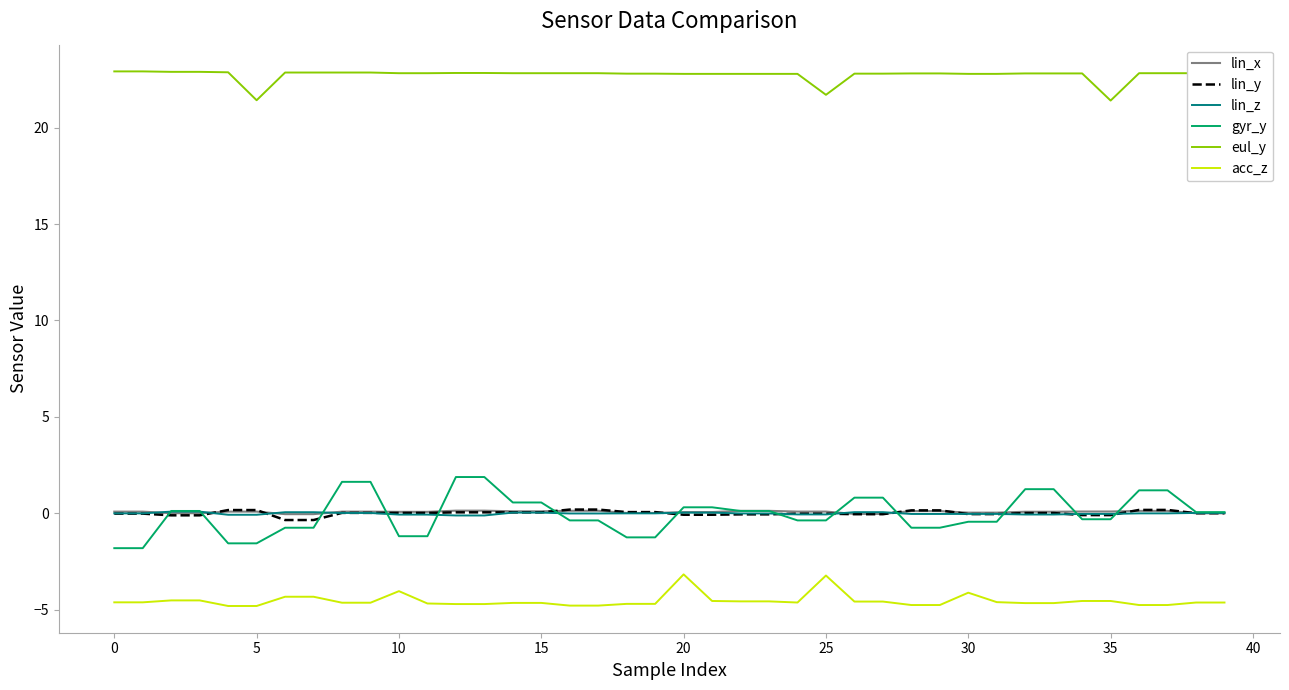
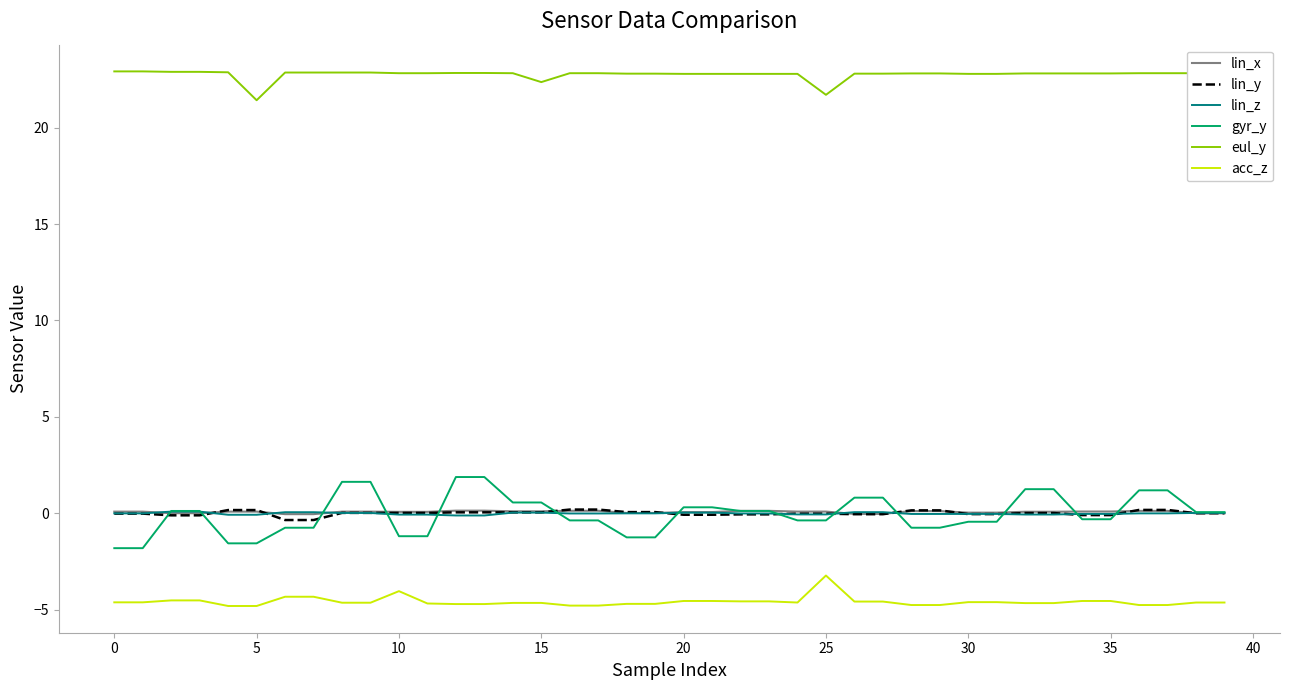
eul_y, 15: 22.8 -> 22.4
acc_z, 20: -3.2 -> -4.6
acc_z, 30: -4.1 -> -4.6
eul_y, 35: 21.4 -> 22.8
